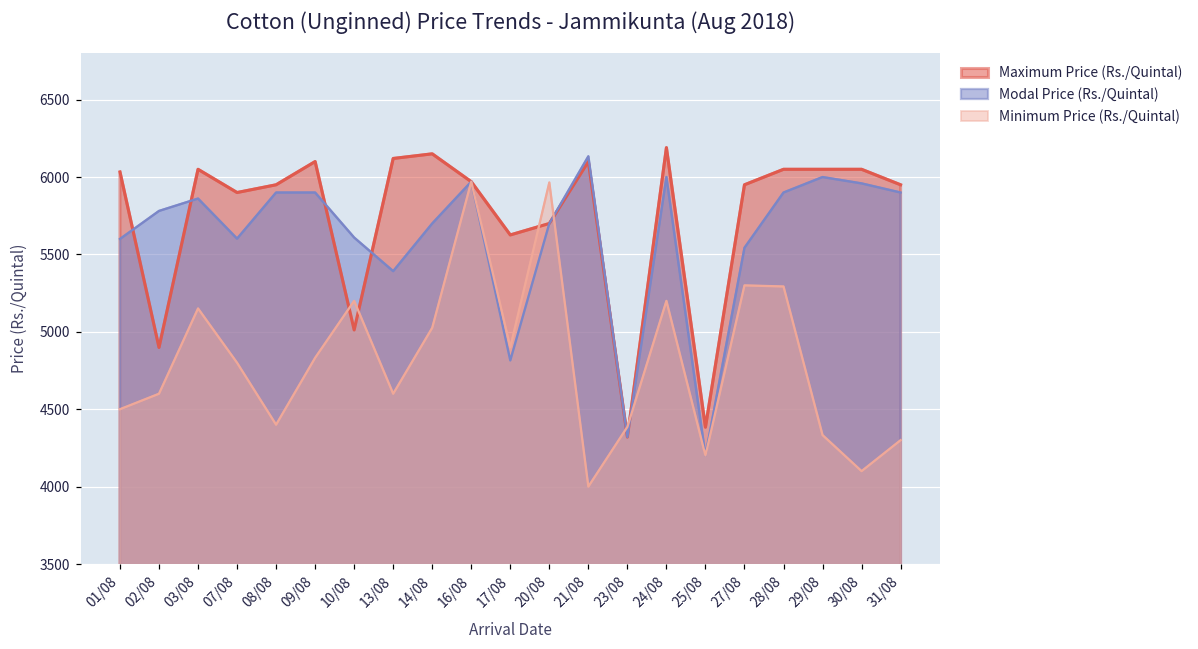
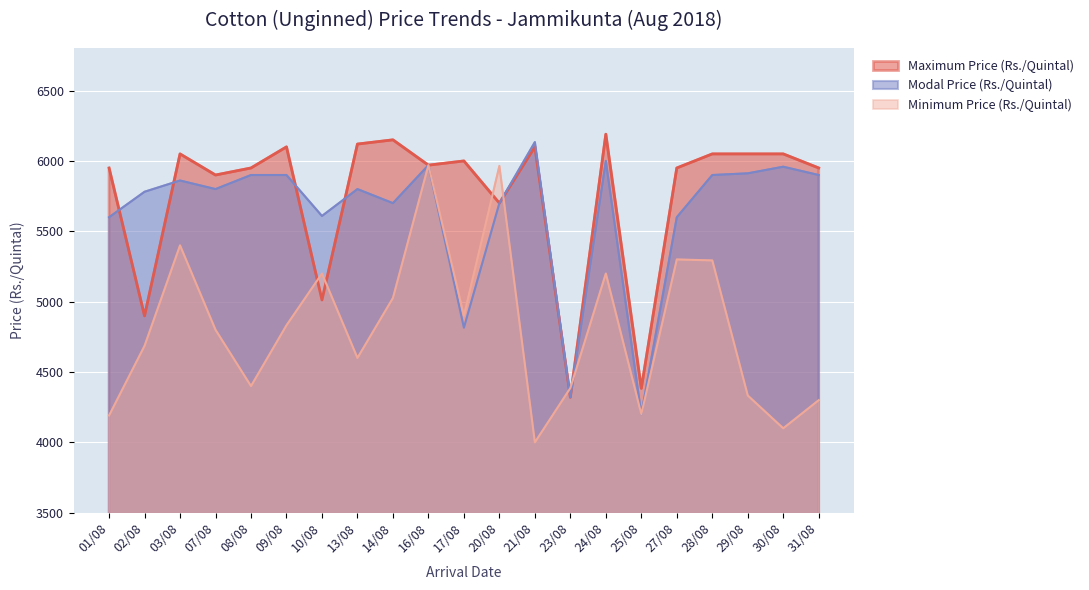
Maximum Price (Rs./Quintal), 01/08: 6030 -> 5950
Minimum Price (Rs./Quintal), 01/08: 4500 -> 4190
Minimum Price (Rs./Quintal), 02/08: 4600 -> 4690
Minimum Price (Rs./Quintal), 03/08: 5150 -> 5400
Modal Price (Rs./Quintal), 07/08: 5600 -> 5800
Modal Price (Rs./Quintal), 13/08: 5390 -> 5800
Maximum Price (Rs./Quintal), 17/08: 5630 -> 6000
Modal Price (Rs./Quintal), 27/08: 5540 -> 5600
Modal Price (Rs./Quintal), 29/08: 6000 -> 5910
